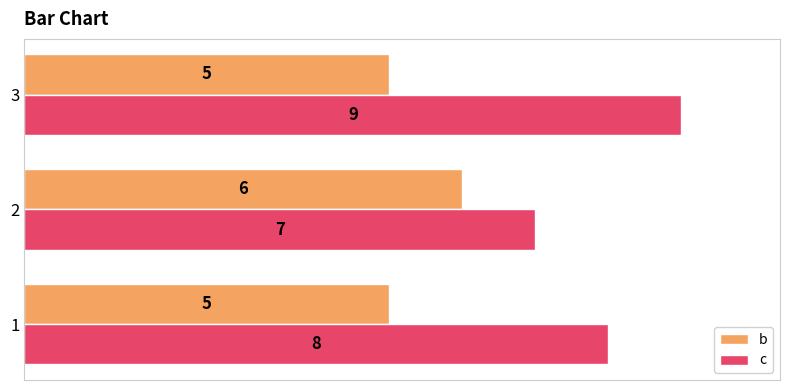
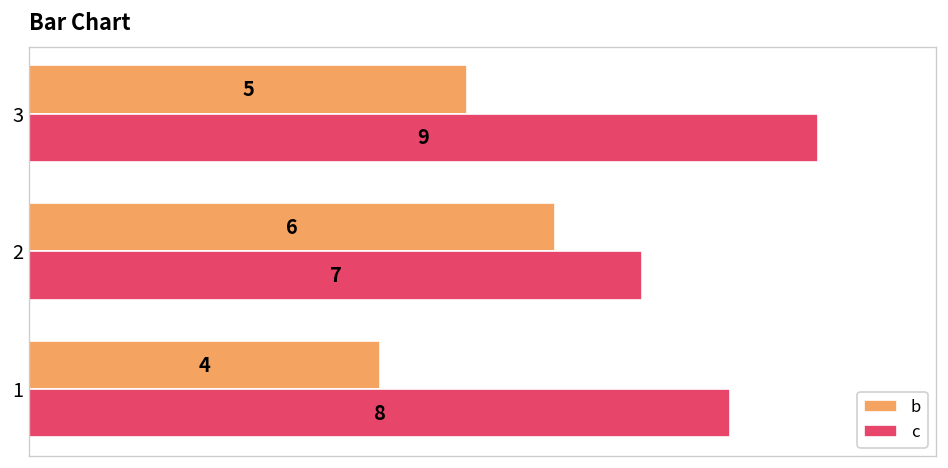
b, 1: 5 -> 4
